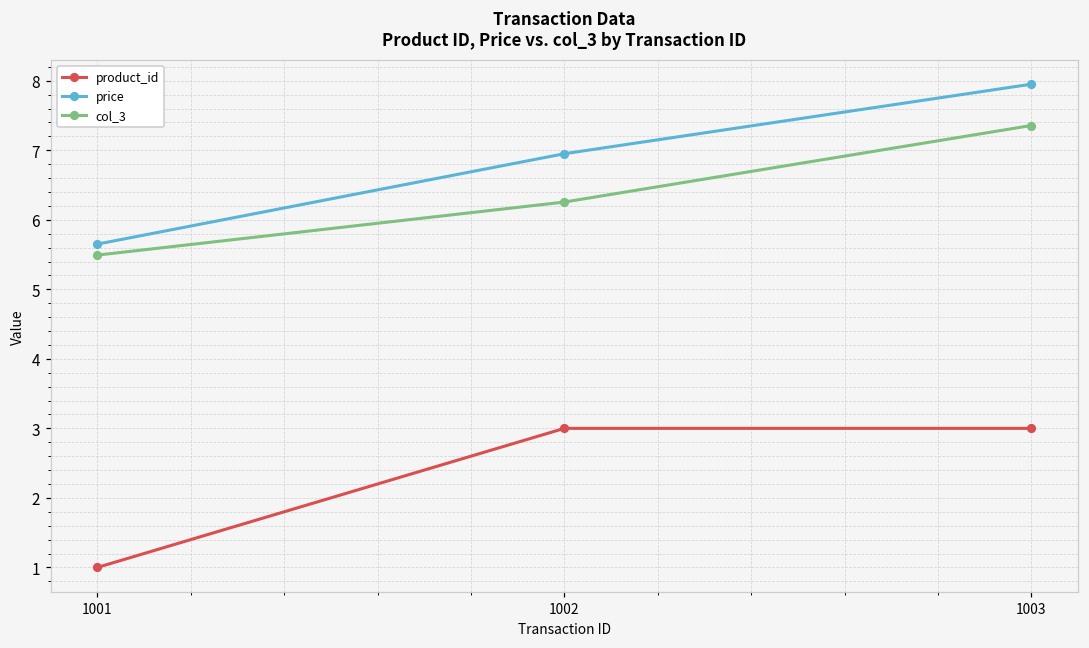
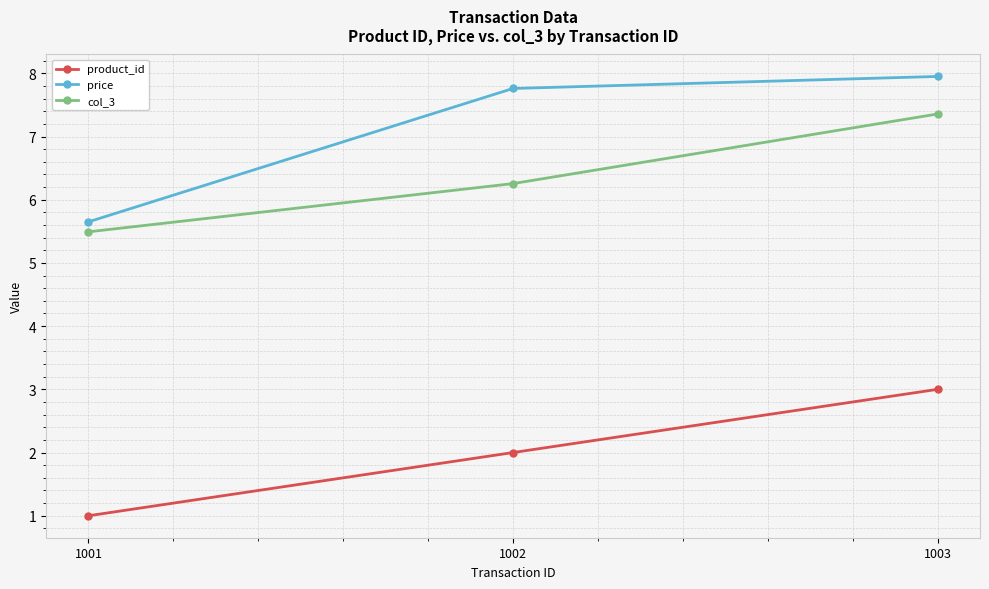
product_id, 1002: 3 -> 2
price, 1002: 7.0 -> 7.8
